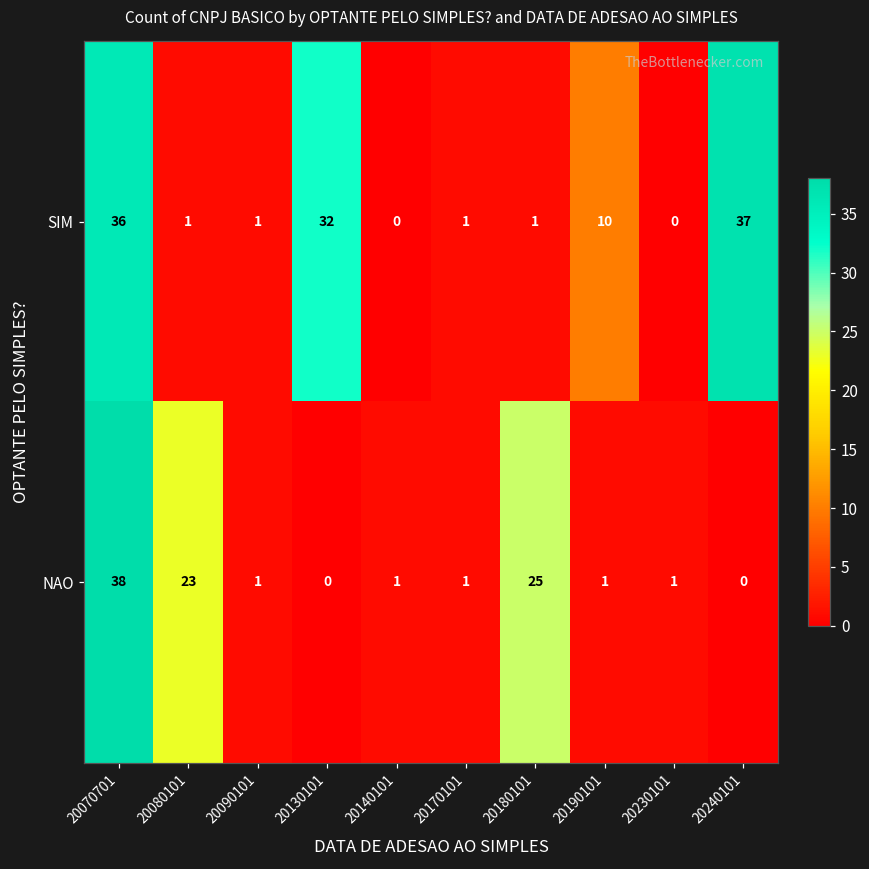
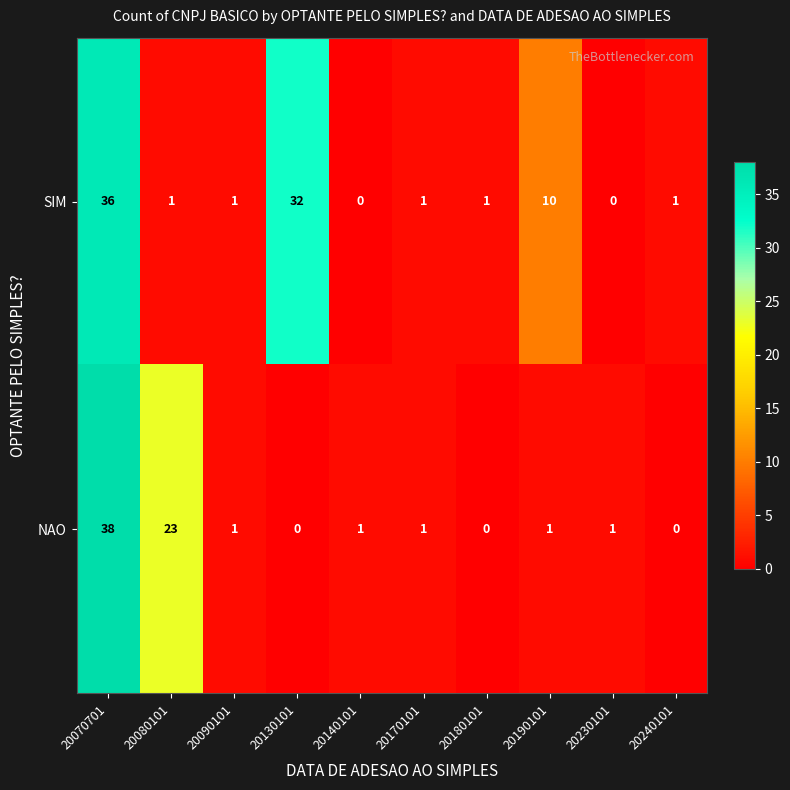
SIM, 20240101: 37 -> 1
NAO, 20180101: 25 -> 0
